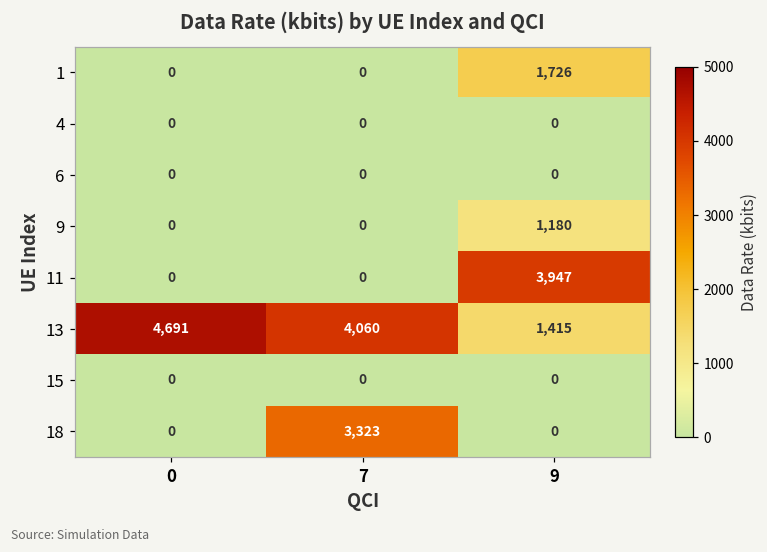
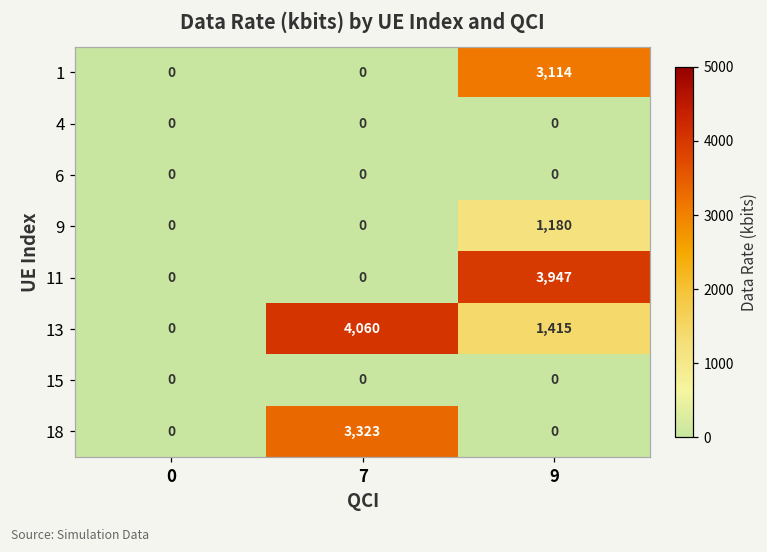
1, 9: 1,726 -> 3,114
13, 0: 4,691 -> 0
